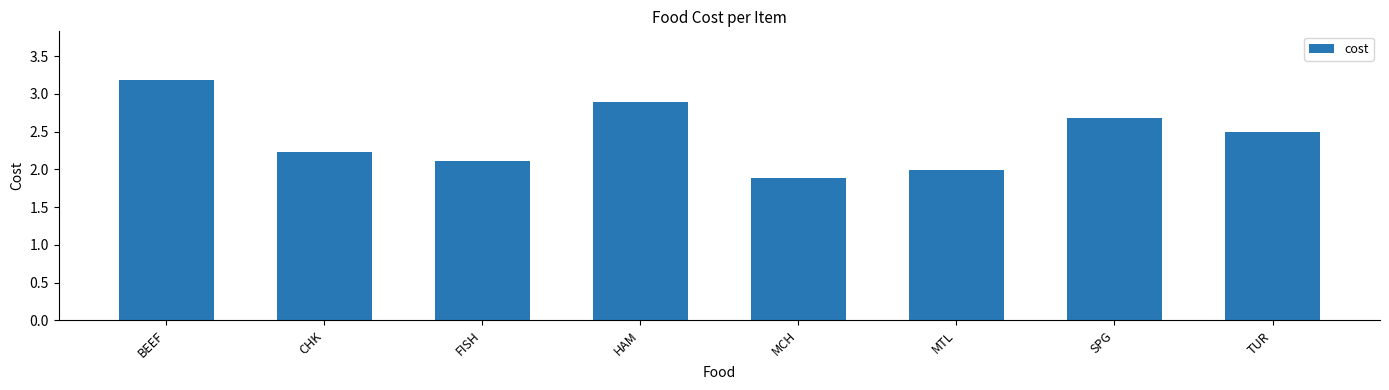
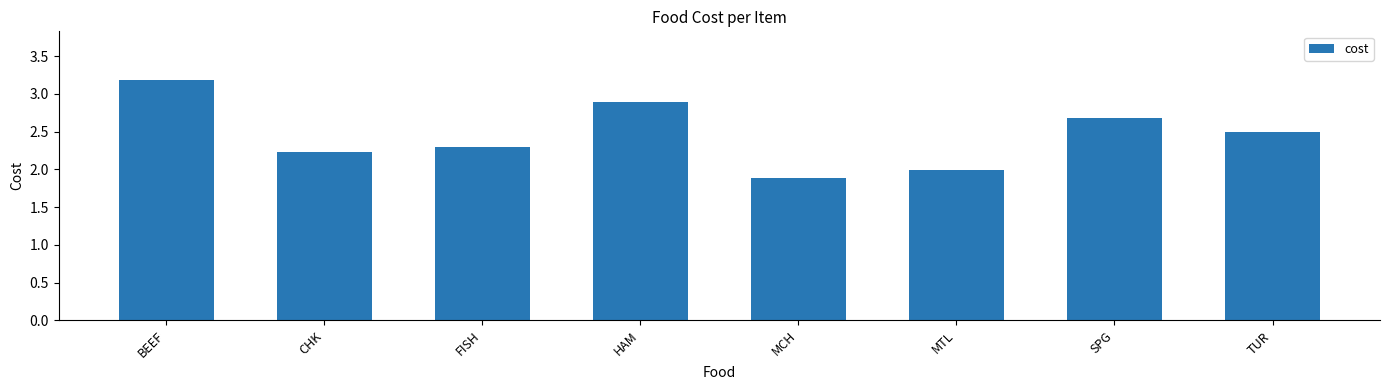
FISH: 2.1 -> 2.3
